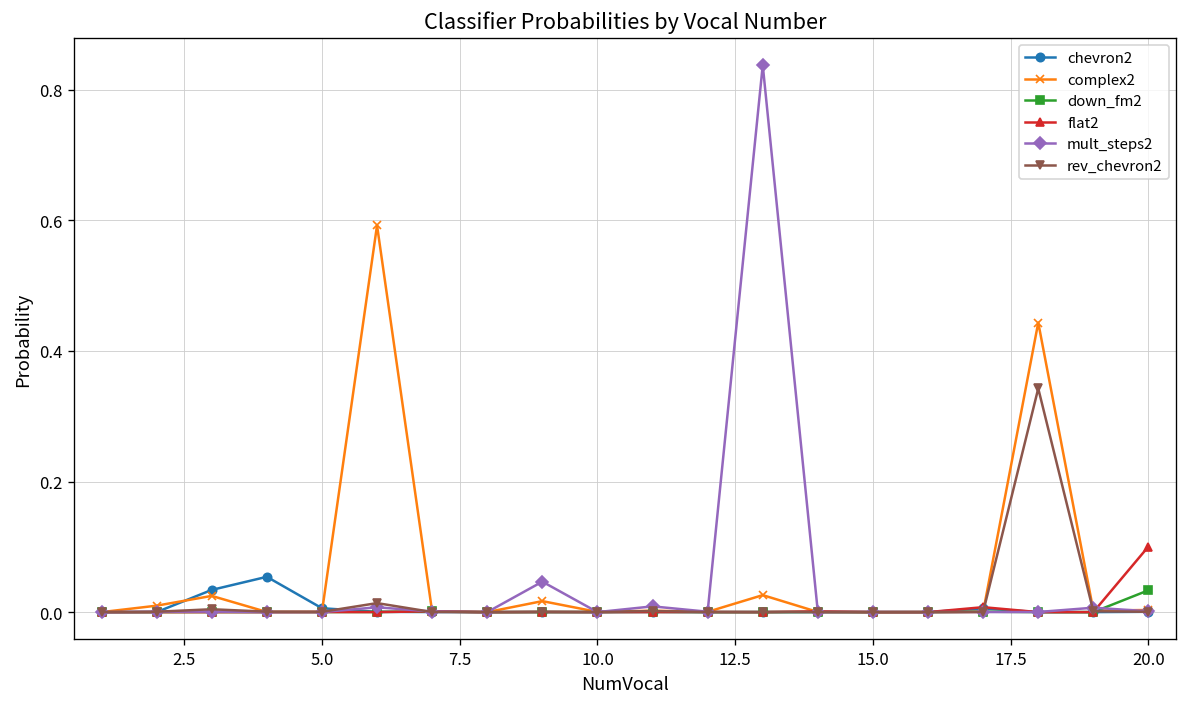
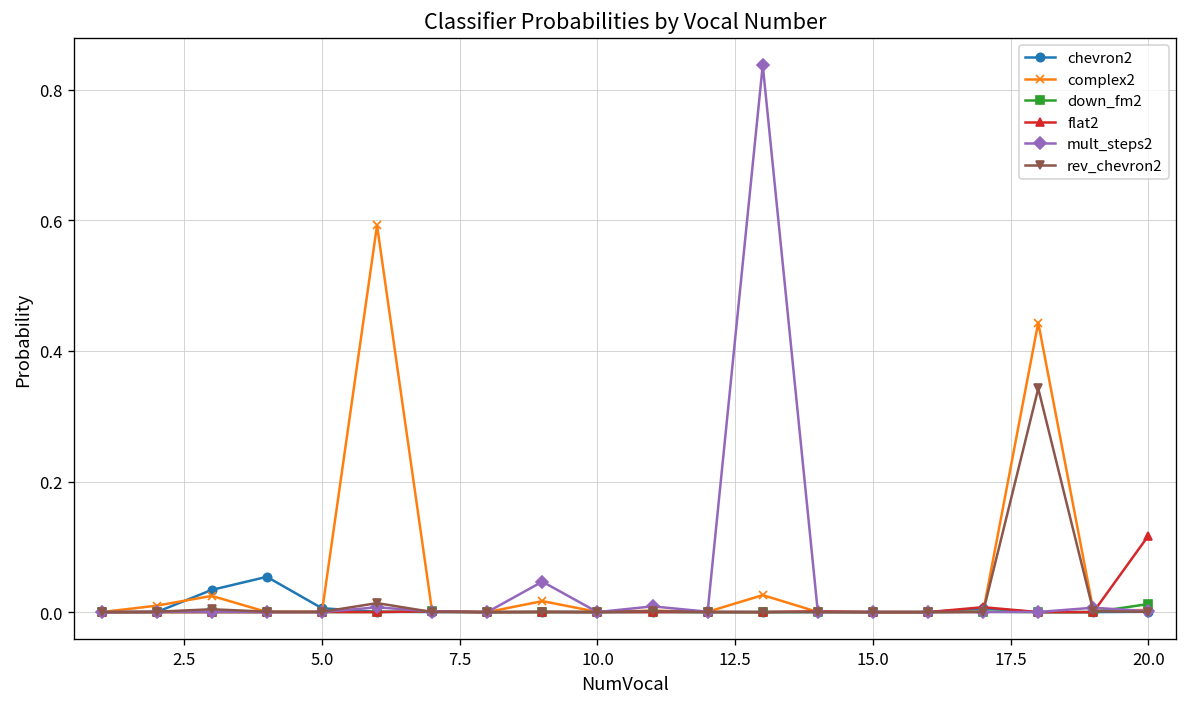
down_fm2, 20.0: 0.03 -> 0.01
flat2, 20.0: 0.10 -> 0.12
